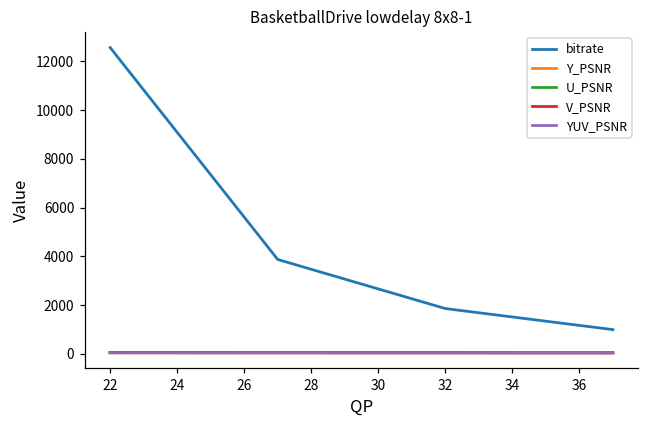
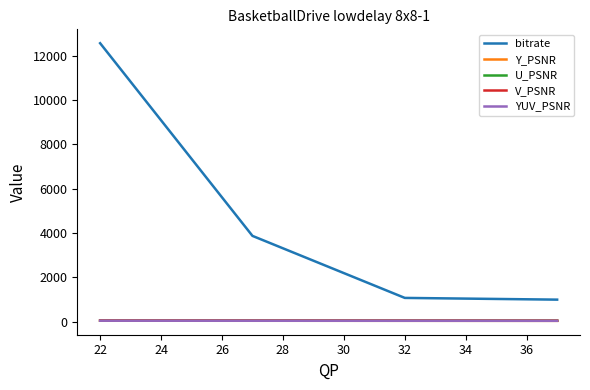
bitrate, 32: 1900 -> 1100
